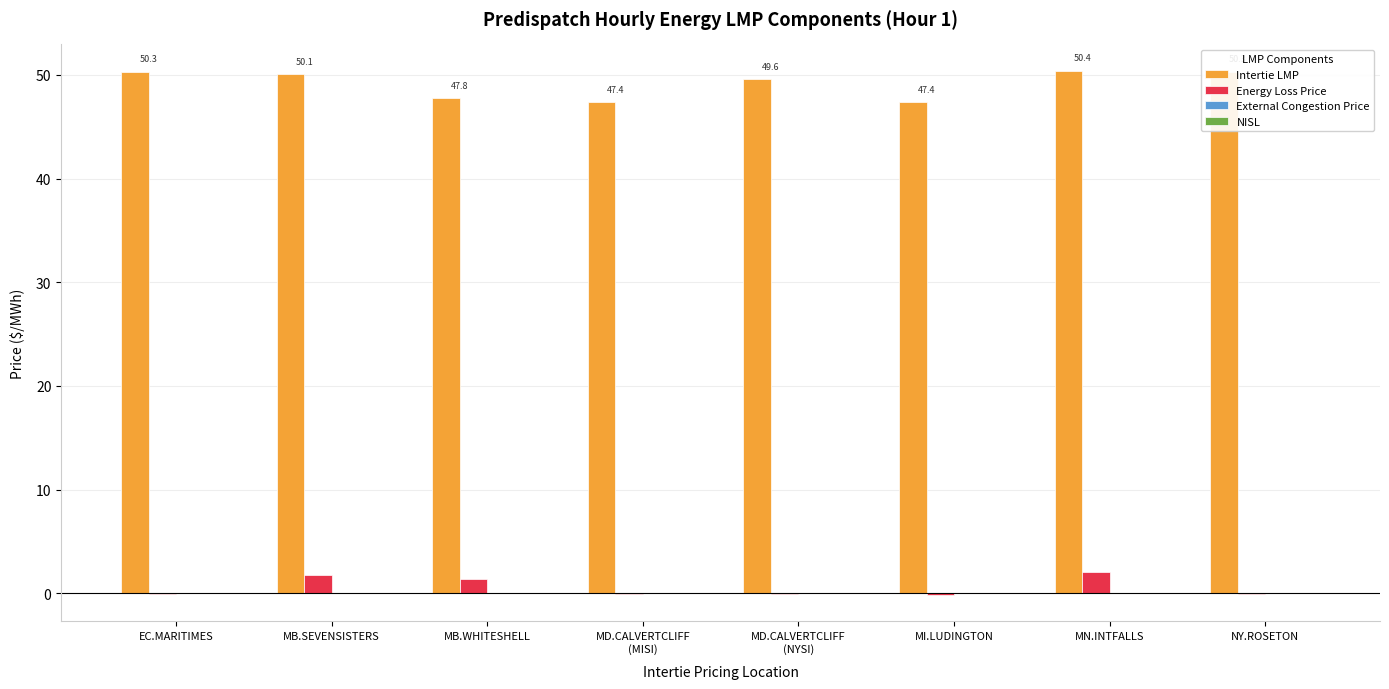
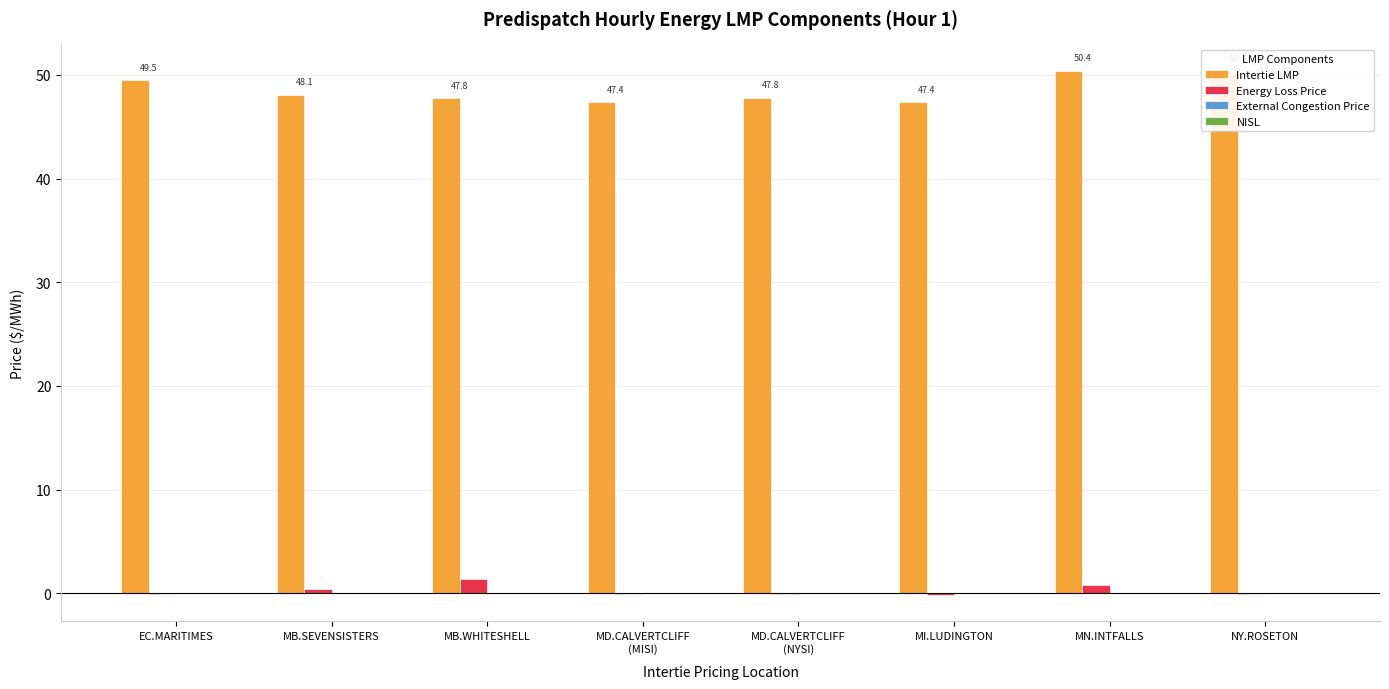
Intertie LMP, EC.MARITIMES: 50.3 -> 49.5
Intertie LMP, MB.SEVENSISTERS: 50.1 -> 48.1
Energy Loss Price, MB.SEVENSISTERS: 1.8 -> 0.5
Intertie LMP, MD.CALVERTCLIFF (NYSI): 49.6 -> 47.8
Energy Loss Price, MN.INTFALLS: 2.1 -> 0.8
